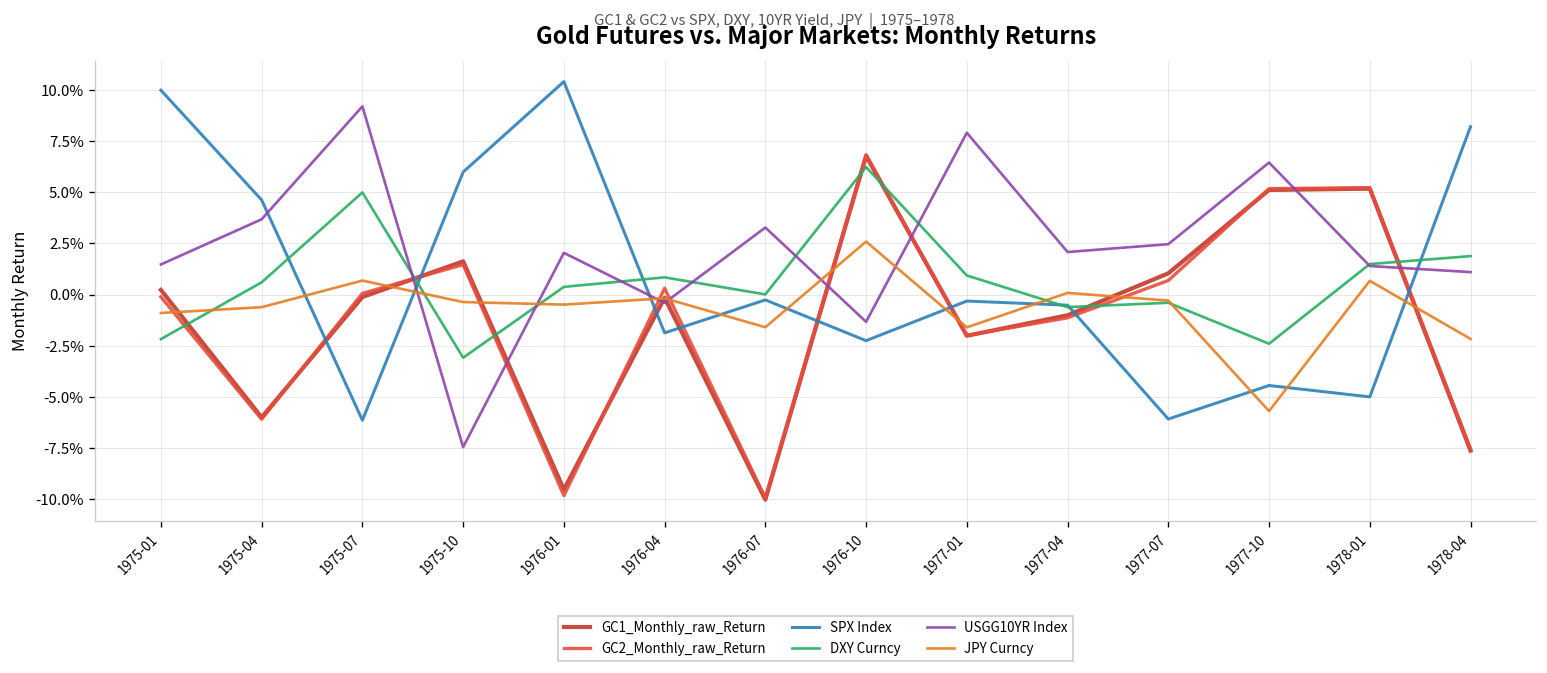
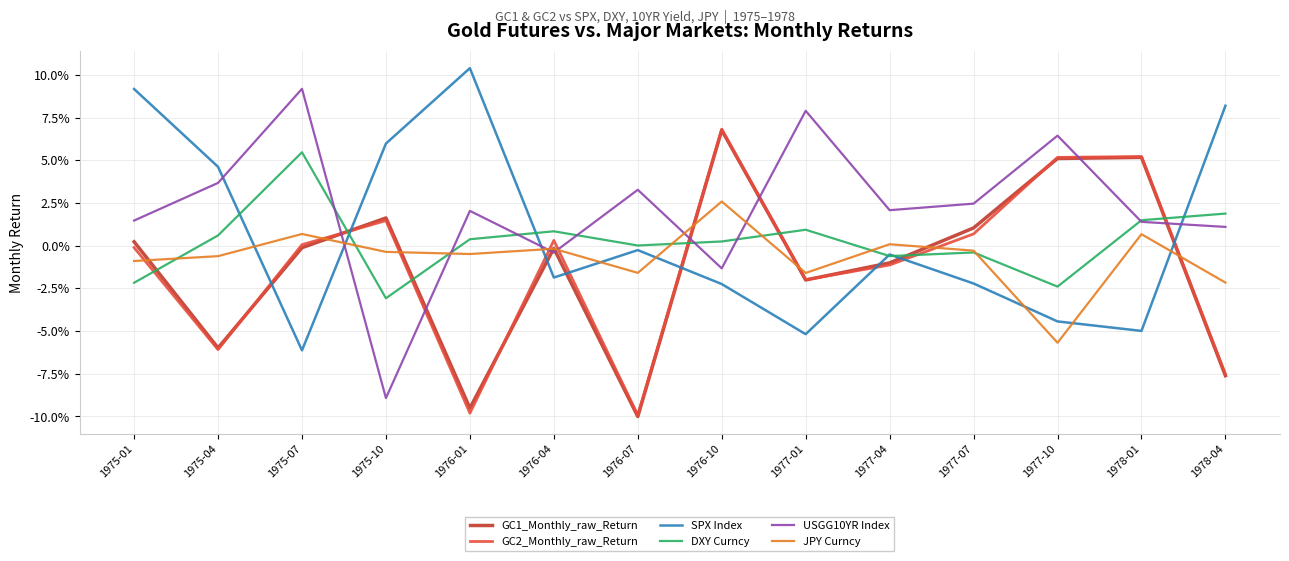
SPX Index, 1975-01: 10.0% -> 9.2%
DXY Curncy, 1975-07: 5.0% -> 5.5%
USGG10YR Index, 1975-10: -7.4% -> -8.9%
DXY Curncy, 1976-10: 6.2% -> 0.2%
SPX Index, 1977-01: -0.3% -> -5.2%
SPX Index, 1977-07: -6.1% -> -2.2%
